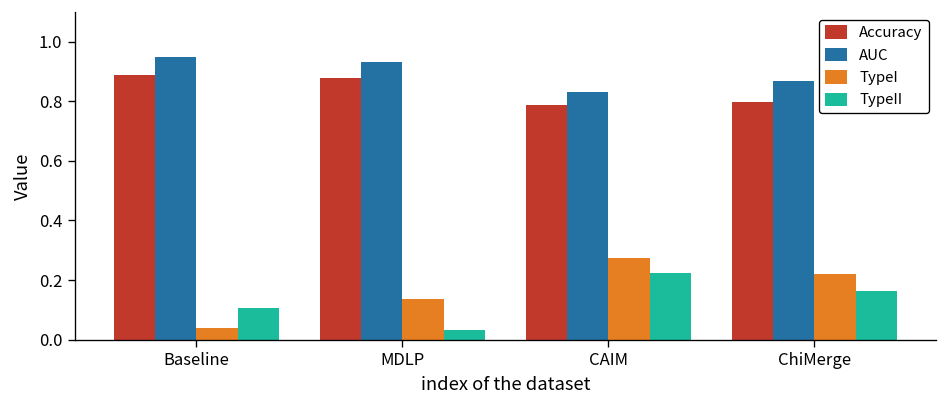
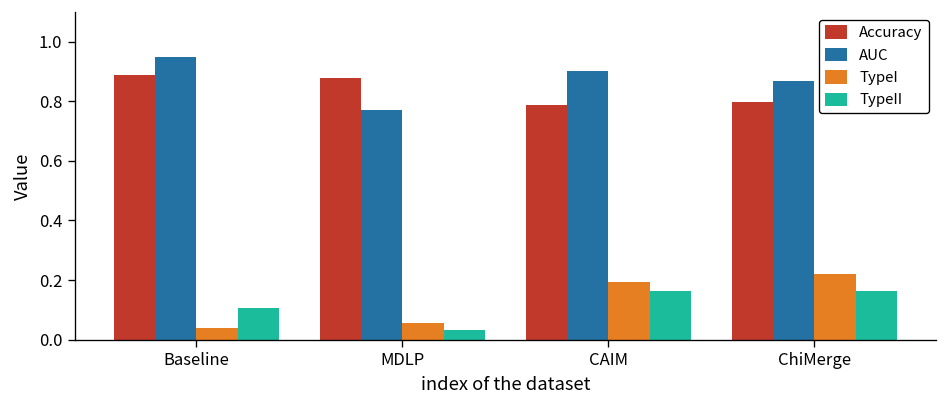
AUC, MDLP: 0.93 -> 0.77
TypeI, MDLP: 0.14 -> 0.06
AUC, CAIM: 0.83 -> 0.90
TypeI, CAIM: 0.28 -> 0.19
TypeII, CAIM: 0.23 -> 0.16
